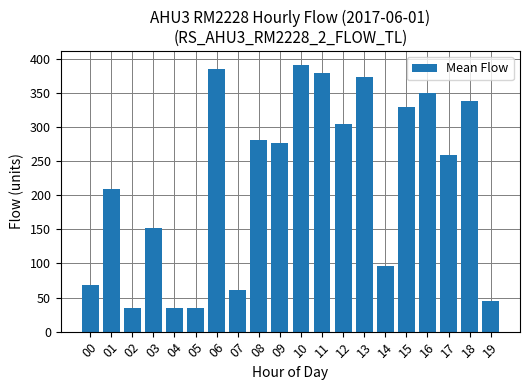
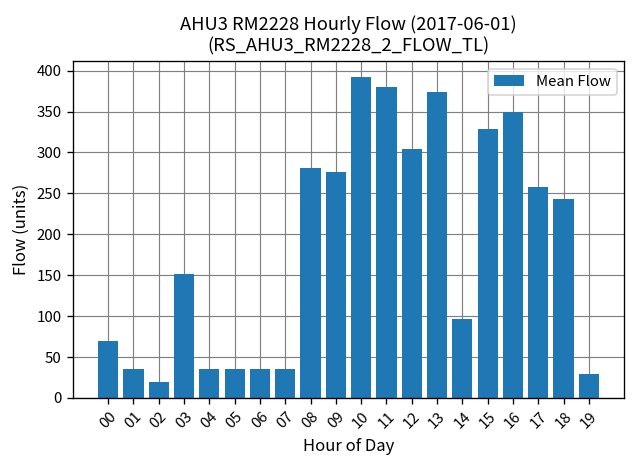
01: 210 -> 40
02: 40 -> 20
06: 390 -> 40
07: 60 -> 40
18: 340 -> 240
19: 40 -> 30
